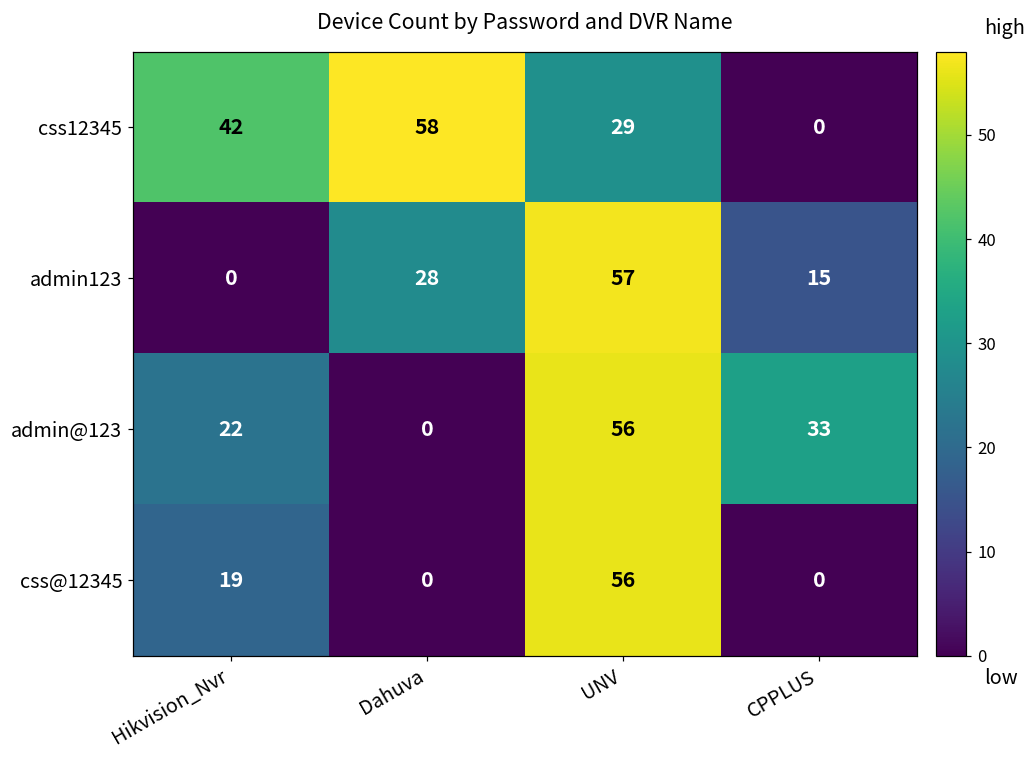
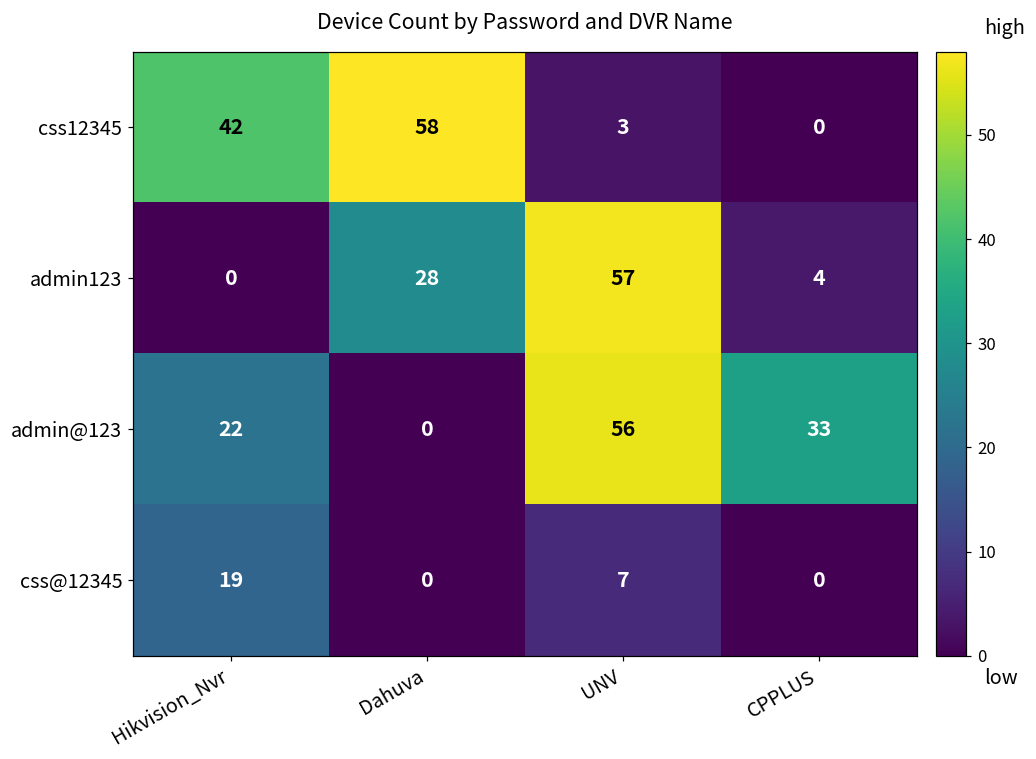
css12345, UNV: 29 -> 3
admin123, CPPLUS: 15 -> 4
css@12345, UNV: 56 -> 7
